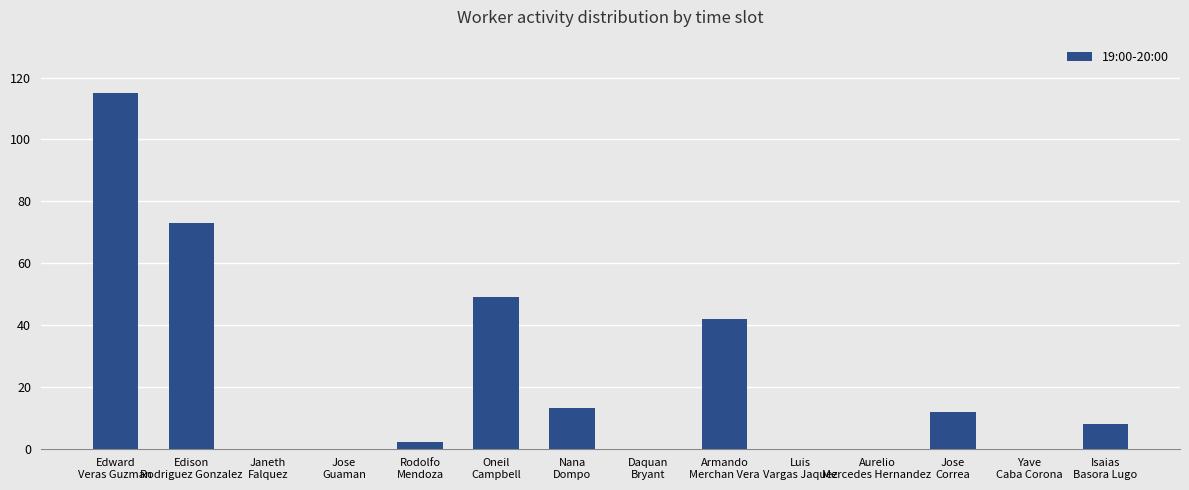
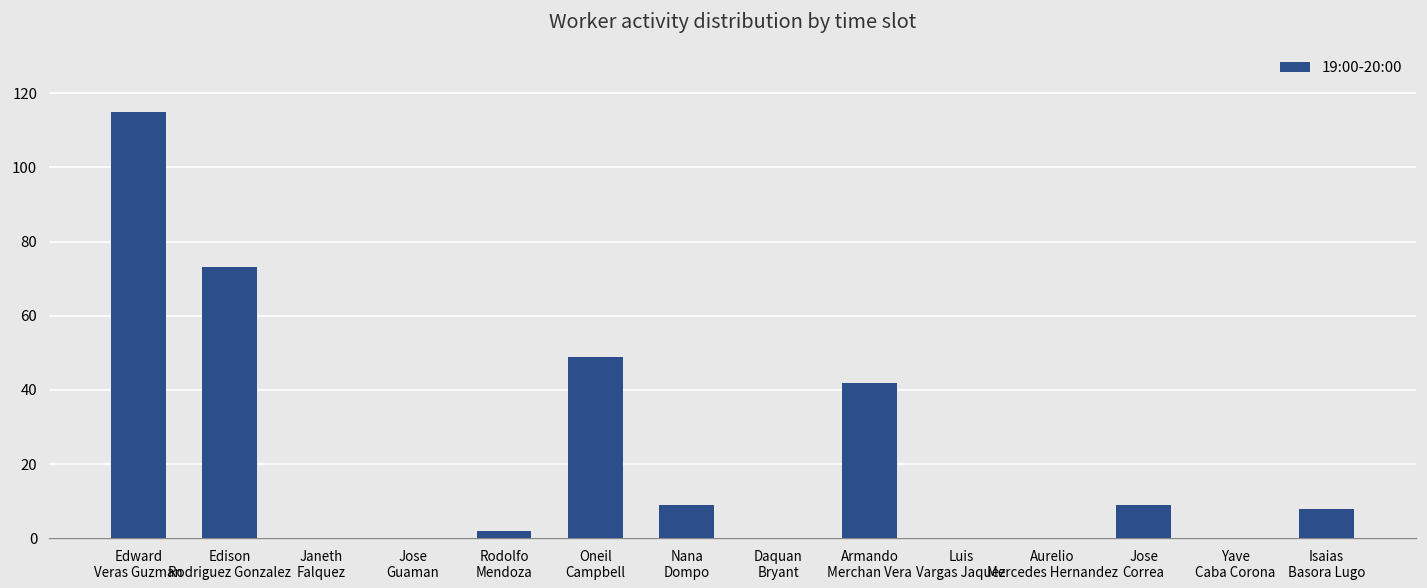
Nana Dompo: 13 -> 9
Jose Correa: 12 -> 9
